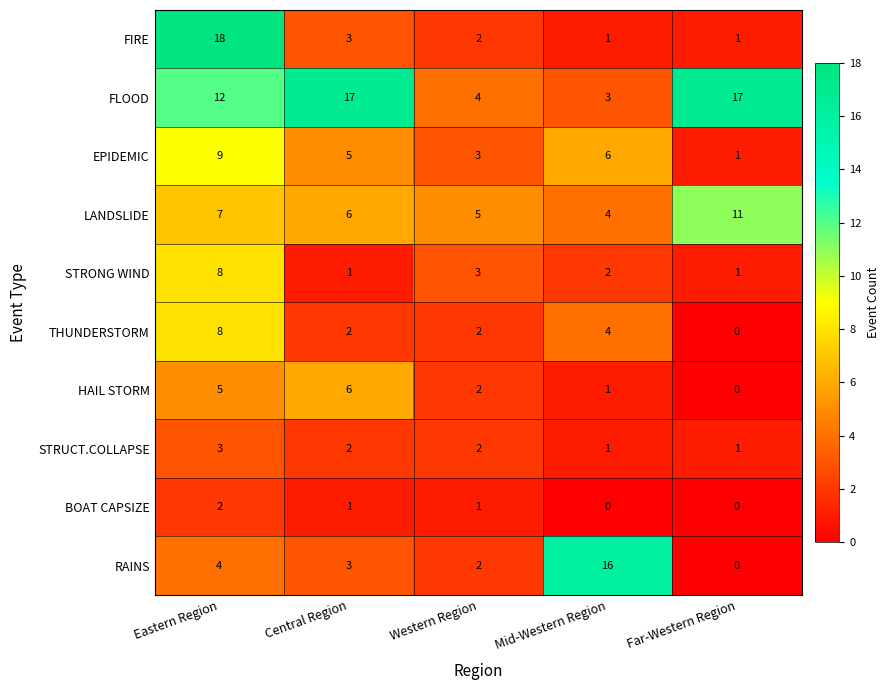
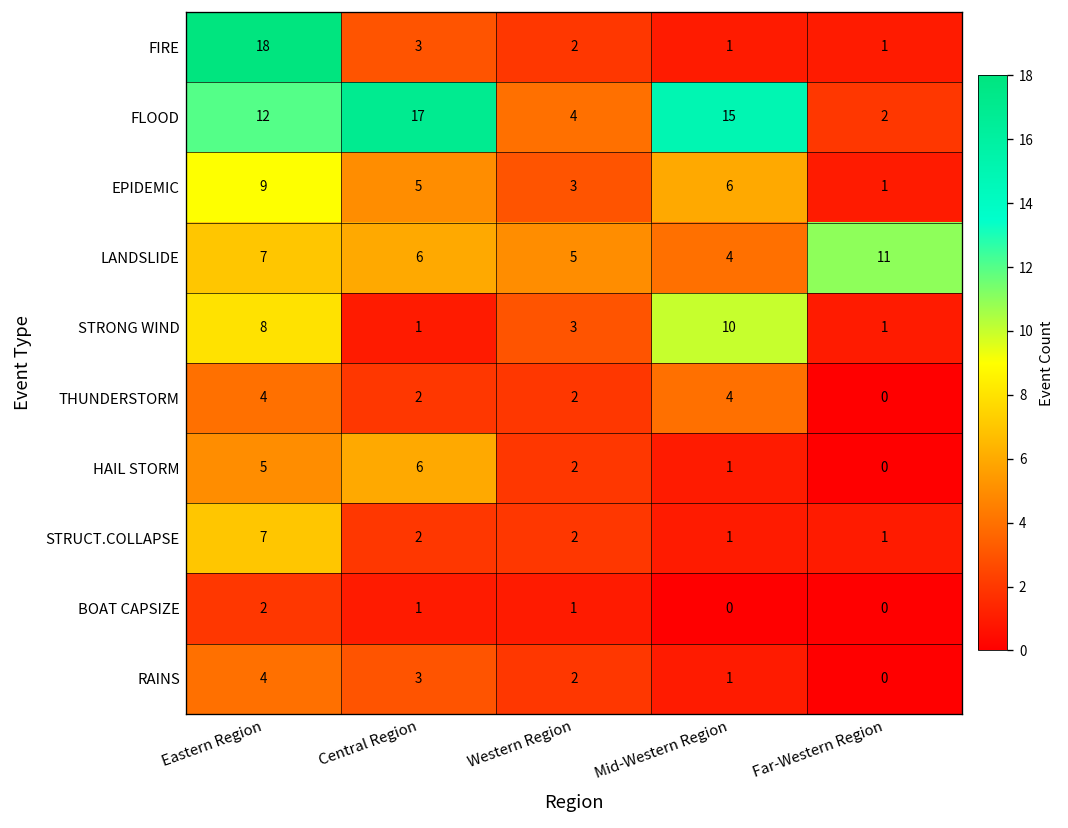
FLOOD, Mid-Western Region: 3 -> 15
FLOOD, Far-Western Region: 17 -> 2
STRONG WIND, Mid-Western Region: 2 -> 10
THUNDERSTORM, Eastern Region: 8 -> 4
STRUCT.COLLAPSE, Eastern Region: 3 -> 7
RAINS, Mid-Western Region: 16 -> 1
